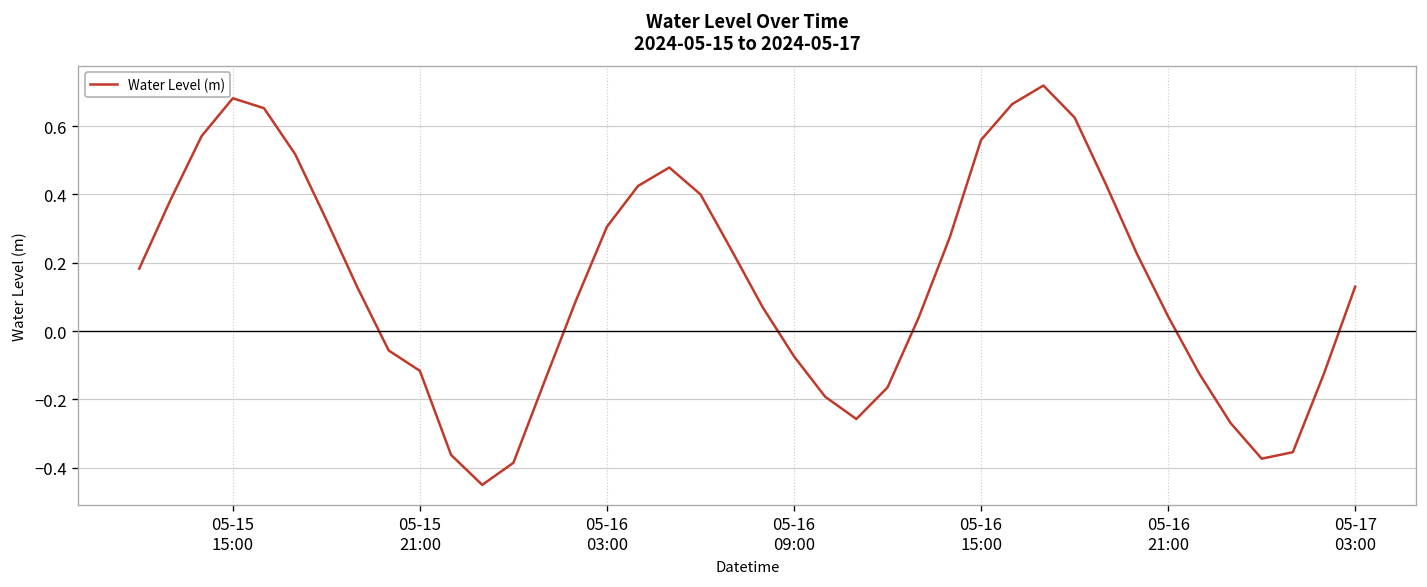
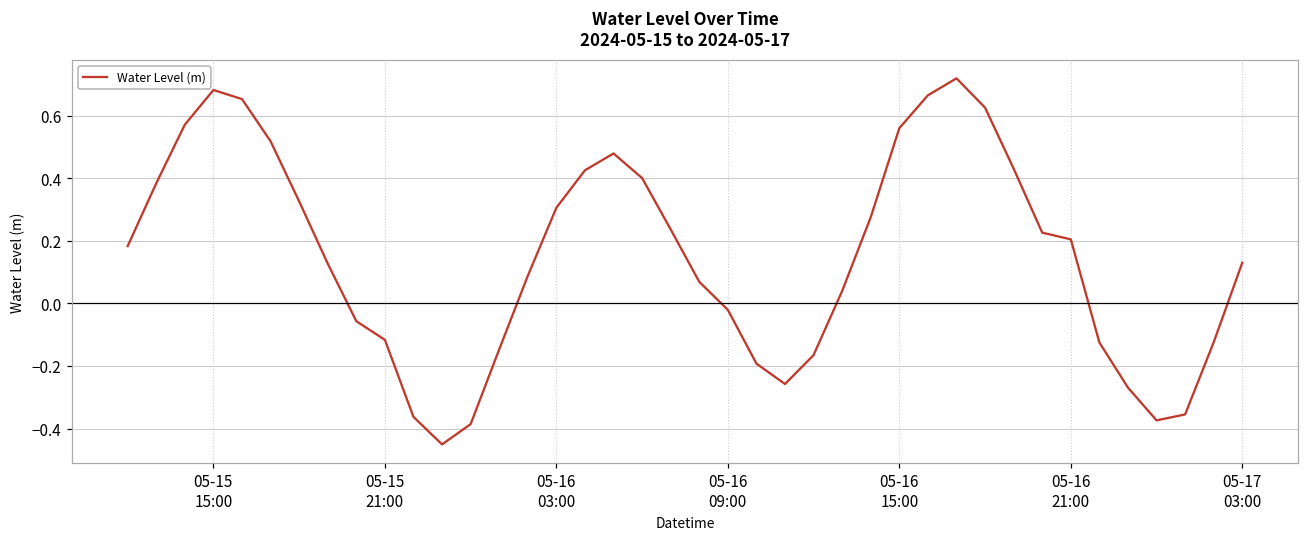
05-16 09:00: -0.07 -> -0.02
05-16 21:00: 0.04 -> 0.20
